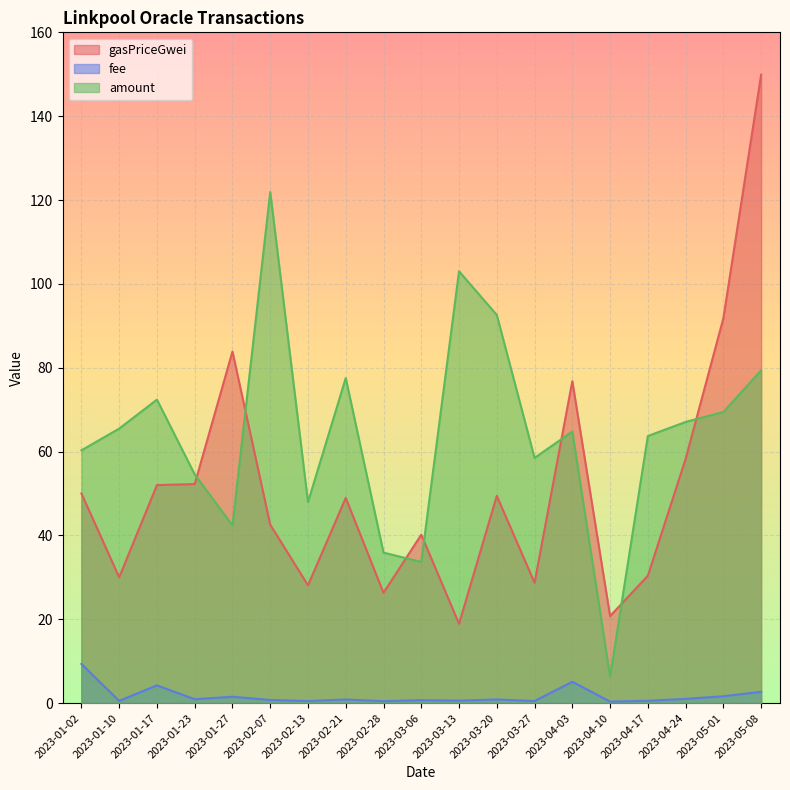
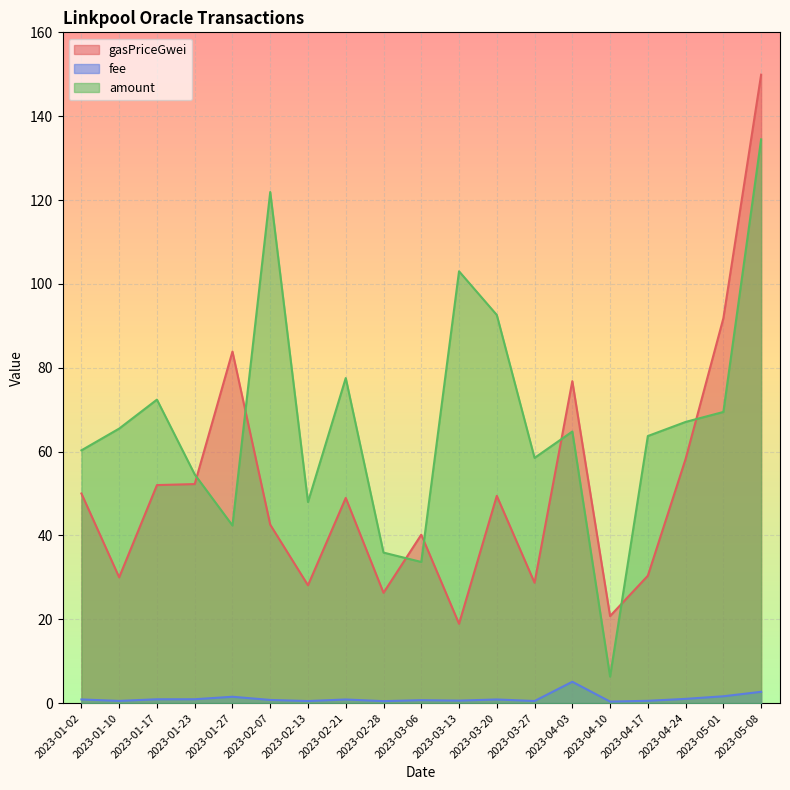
fee, 2023-01-02: 9 -> 1
fee, 2023-01-17: 4 -> 1
amount, 2023-05-08: 79 -> 134
